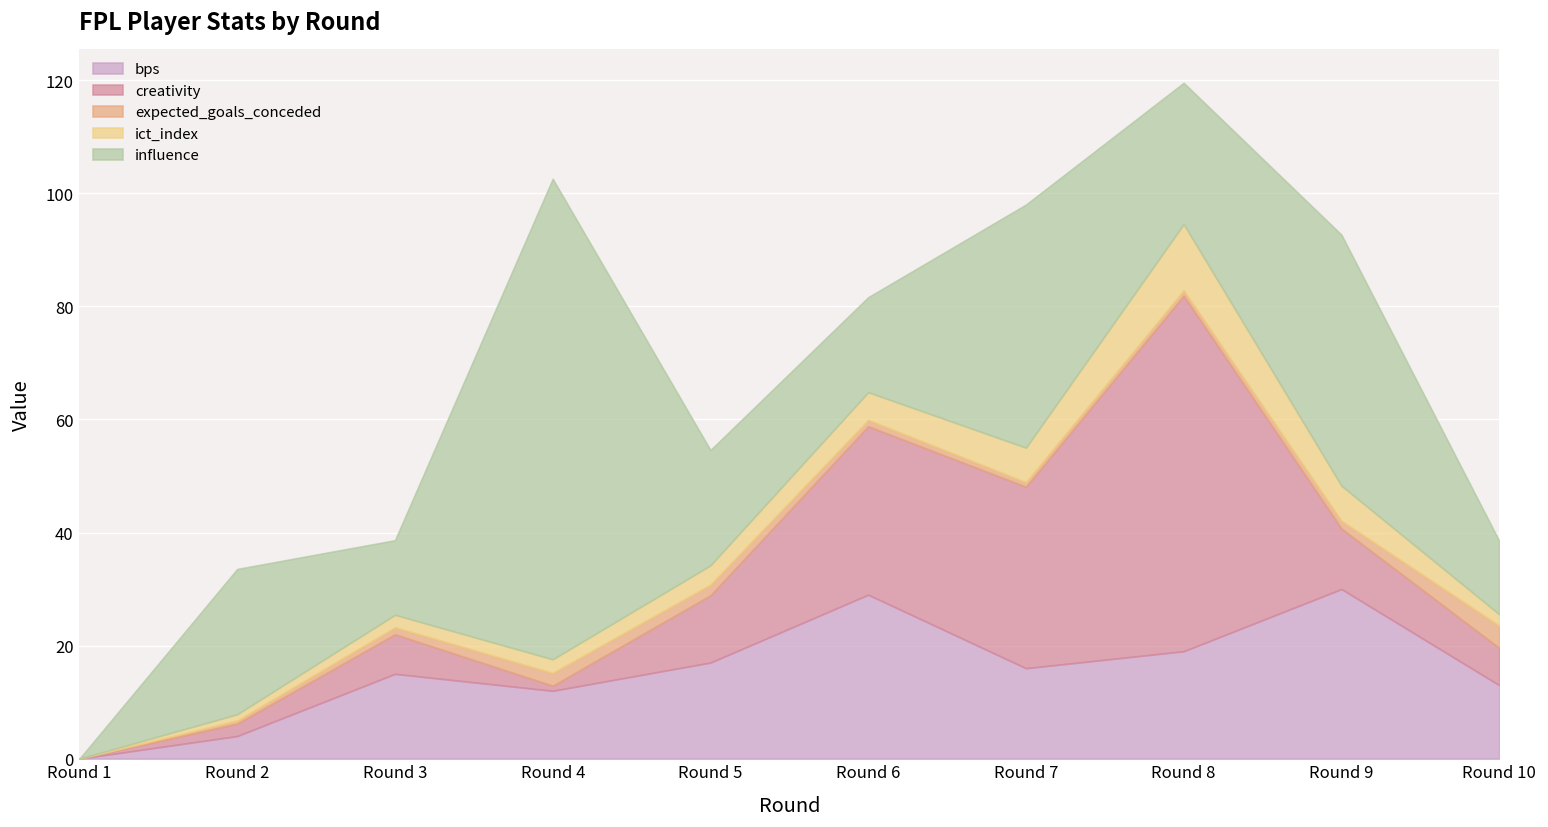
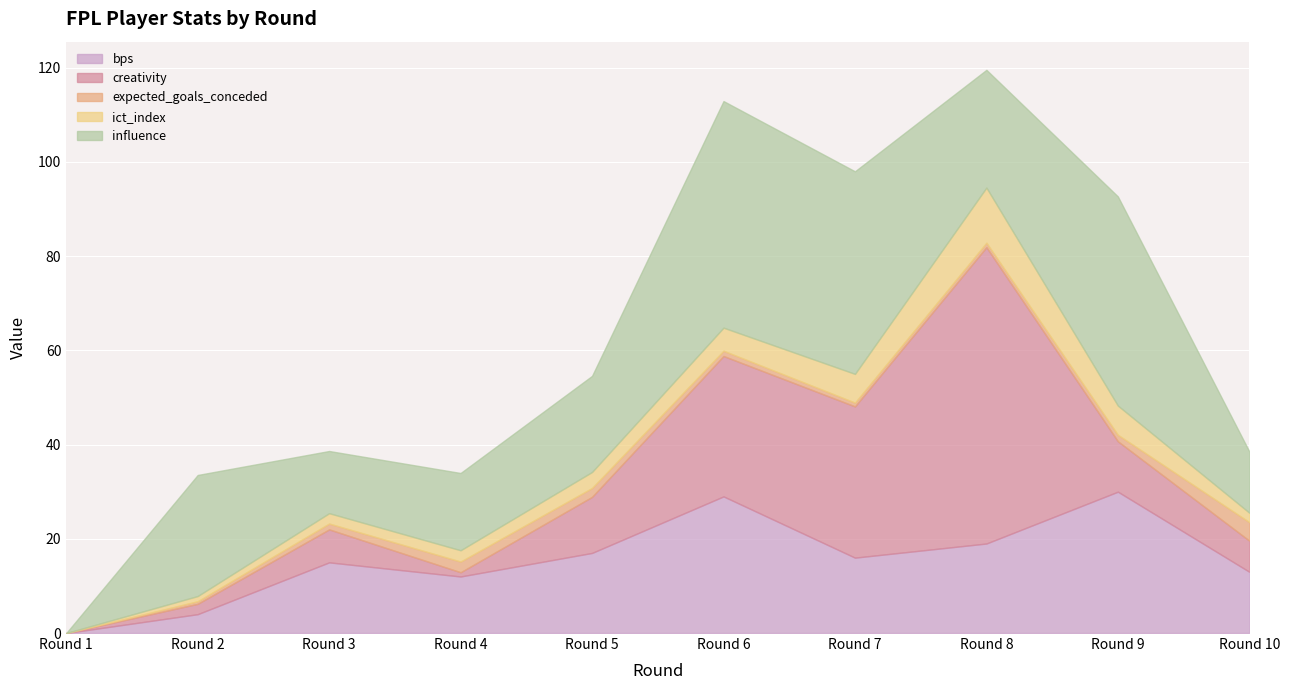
influence, Round 4: 85 -> 16
influence, Round 6: 17 -> 48
